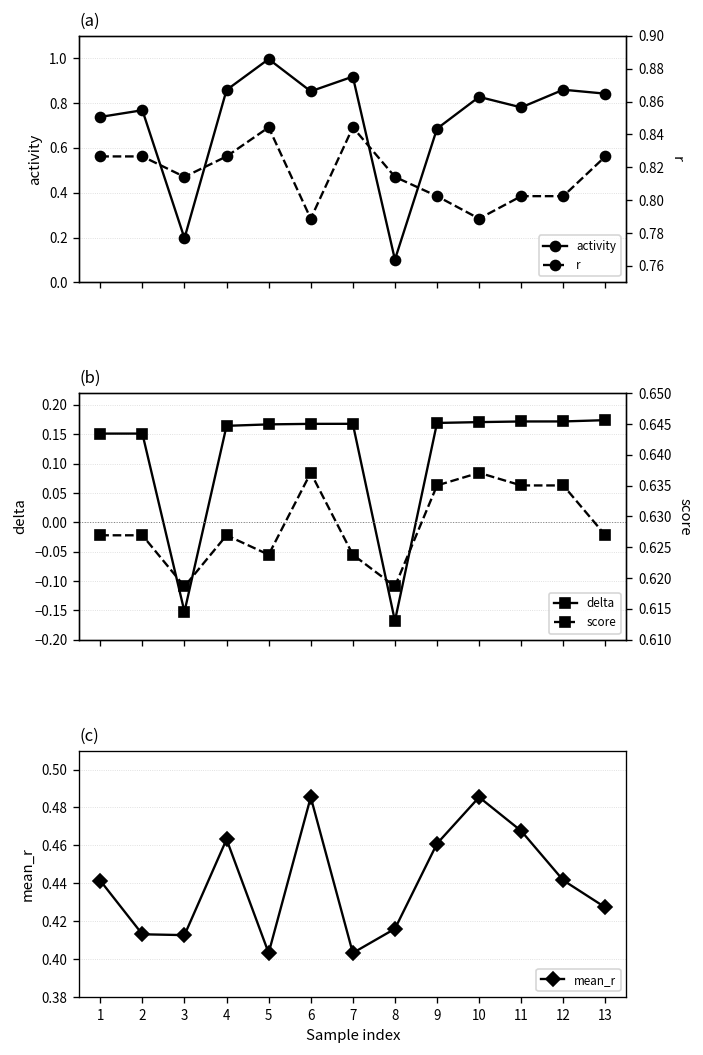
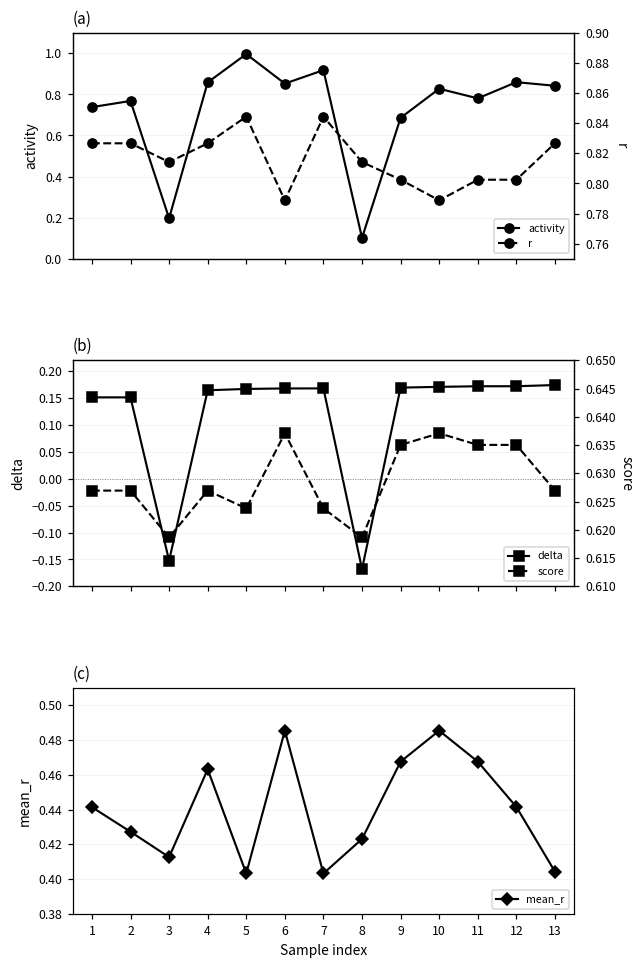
(c), 2: 0.413 -> 0.427
(c), 8: 0.416 -> 0.423
(c), 9: 0.461 -> 0.468
(c), 13: 0.427 -> 0.404
